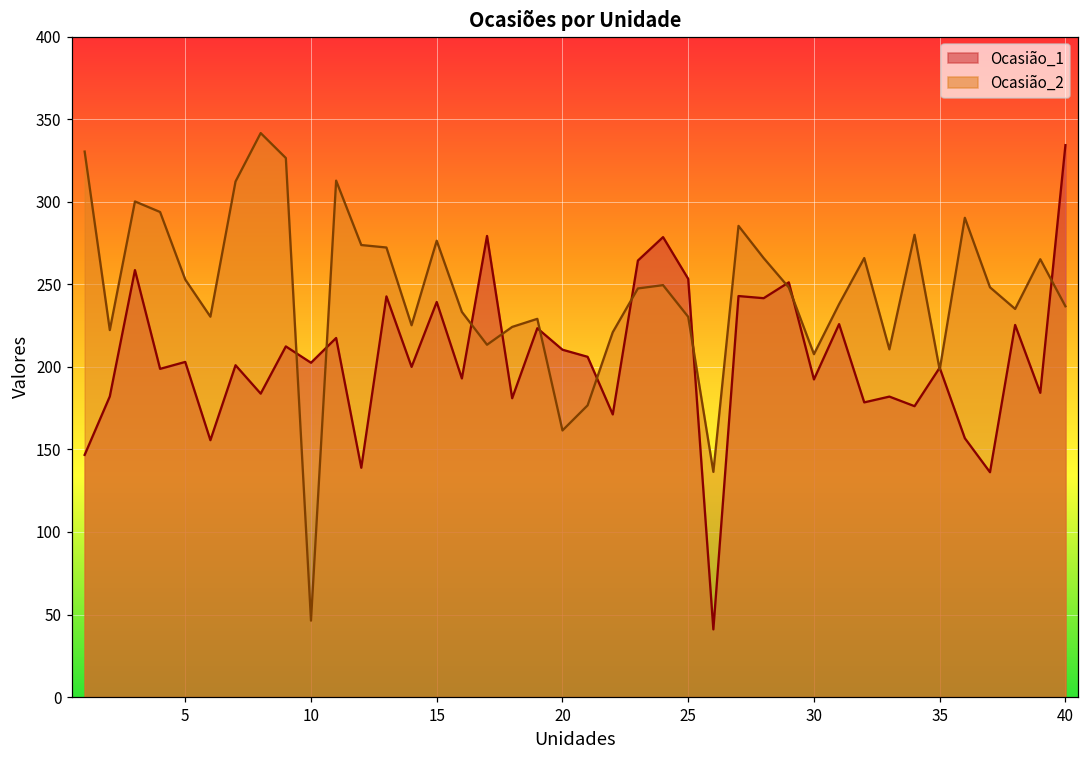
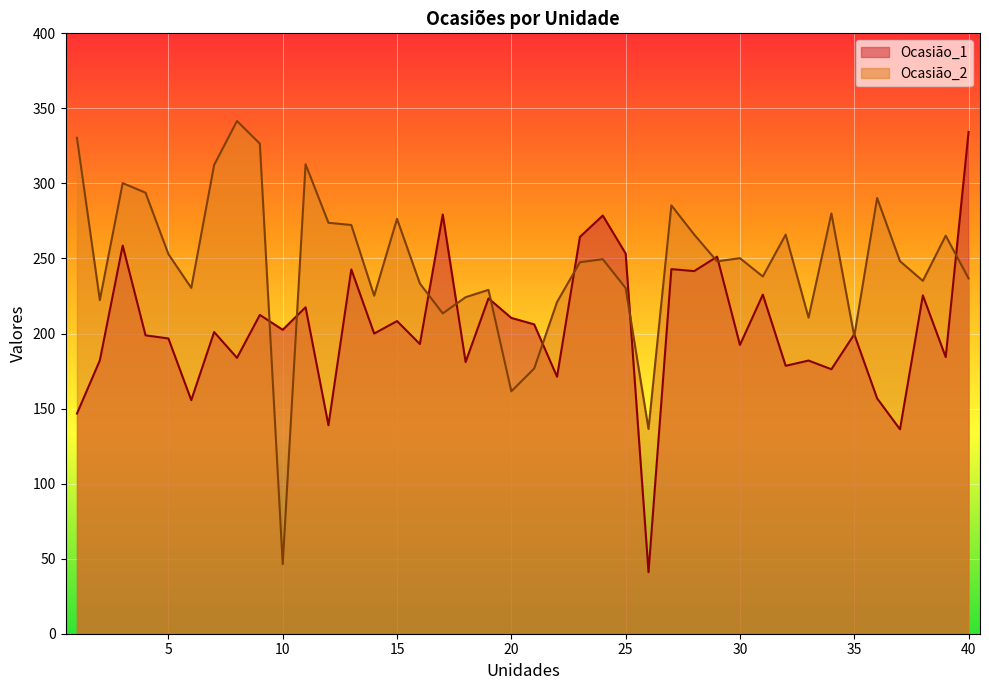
Ocasião_1, 5: 203 -> 197
Ocasião_1, 15: 239 -> 208
Ocasião_2, 30: 208 -> 250
